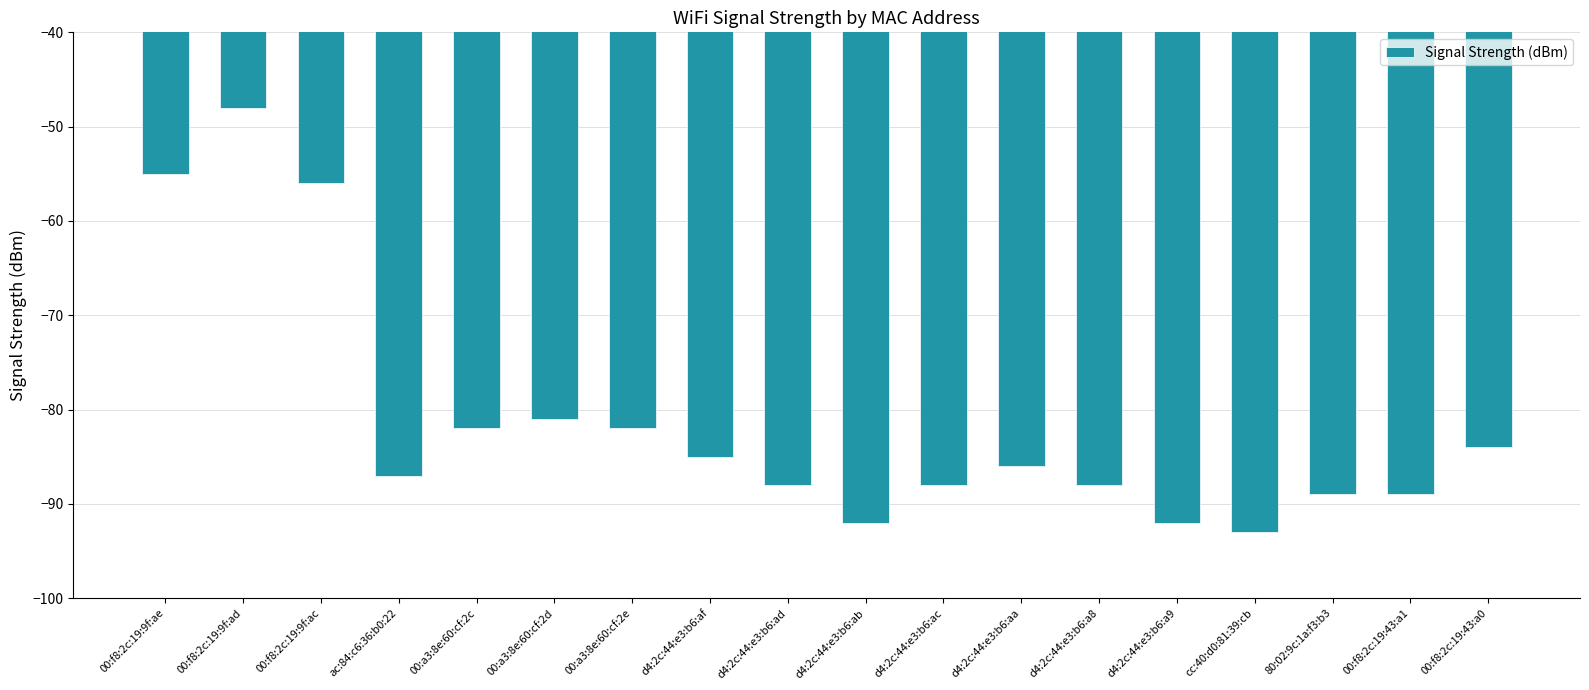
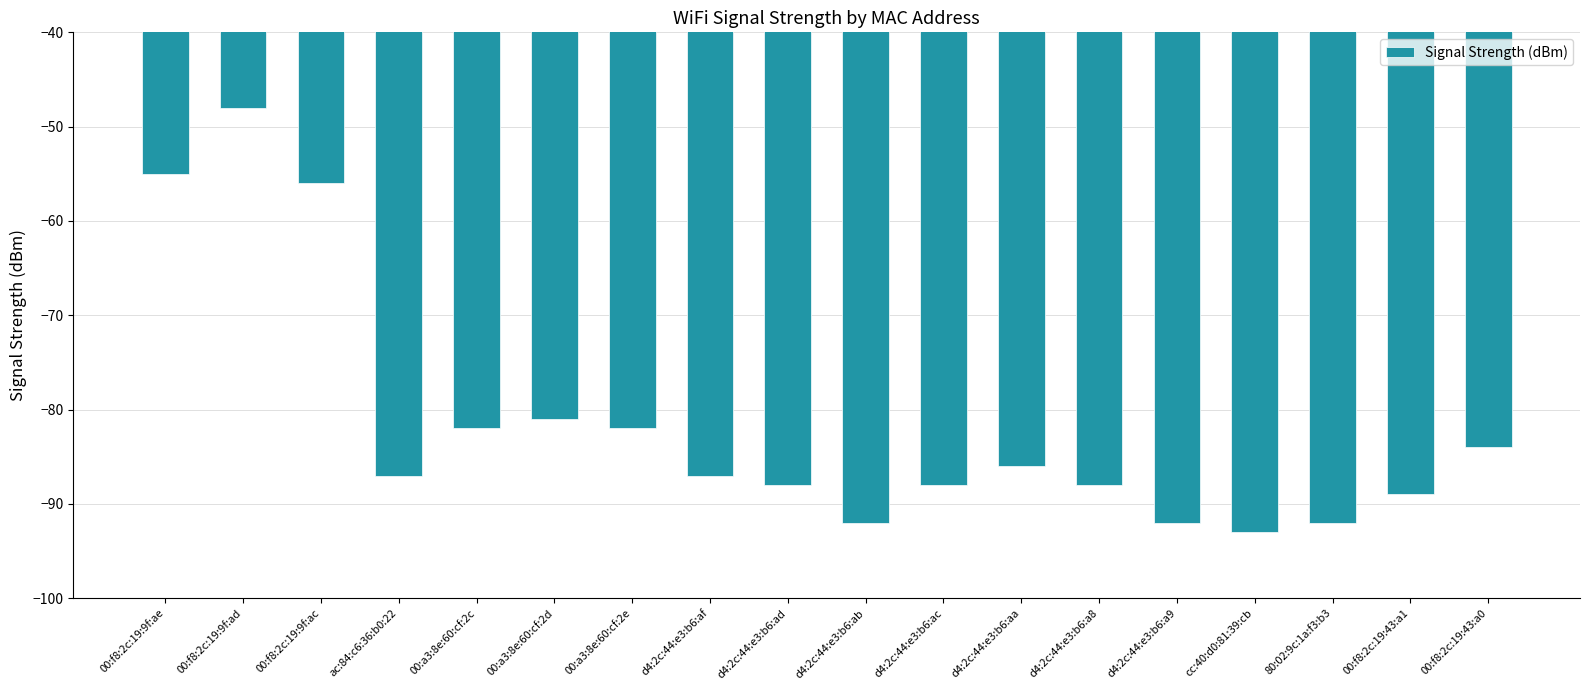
d4:2c:44:e3:b6:af: -85 -> -87
80:02:9c:1a:f3:b3: -89 -> -92
